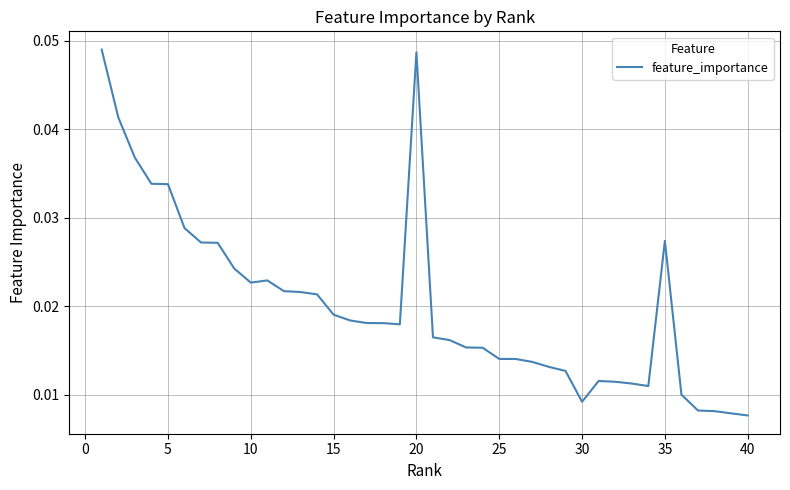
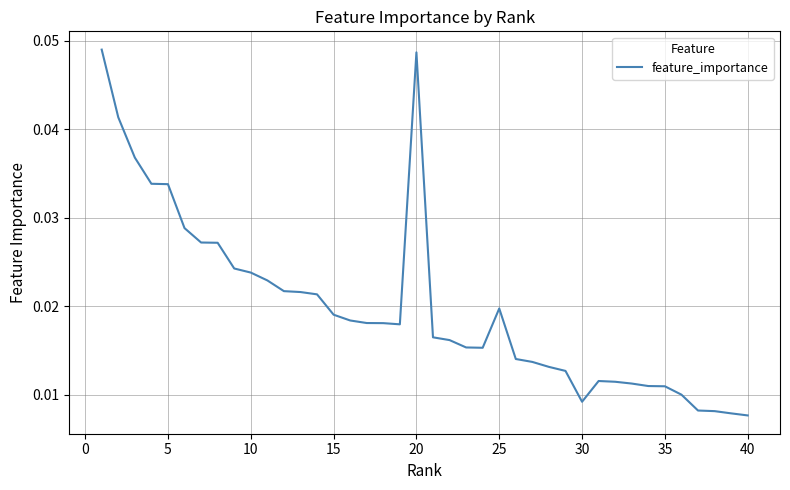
10: 0.023 -> 0.024
25: 0.014 -> 0.020
35: 0.027 -> 0.011
